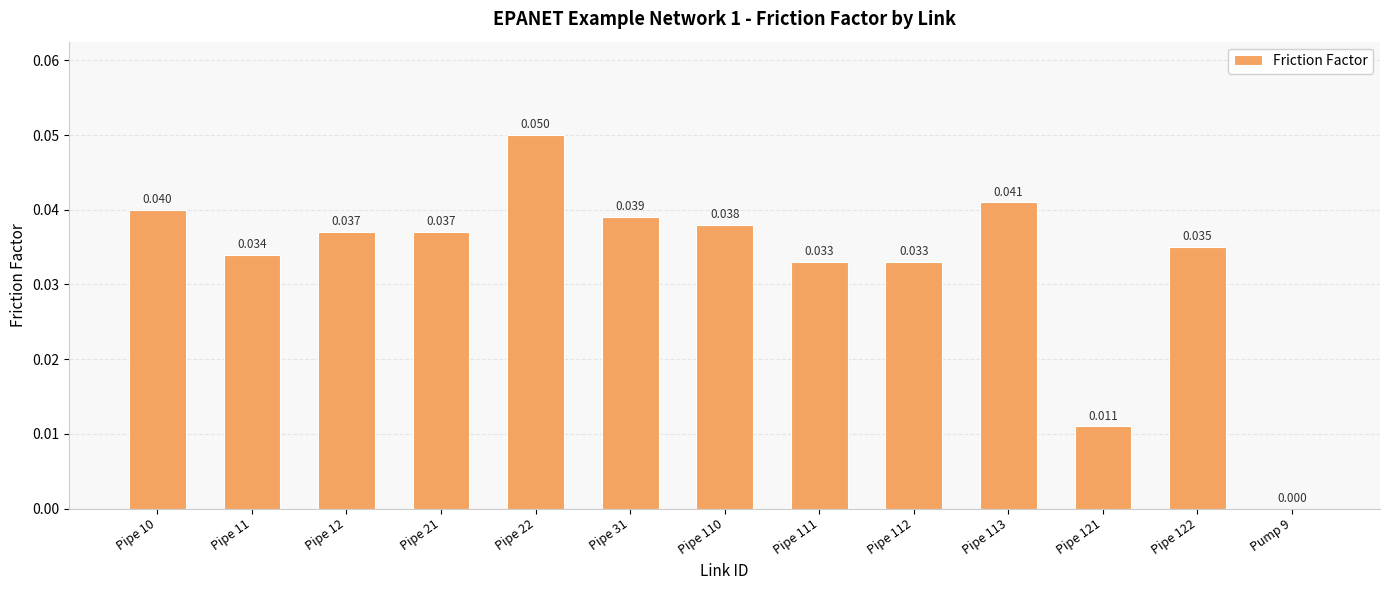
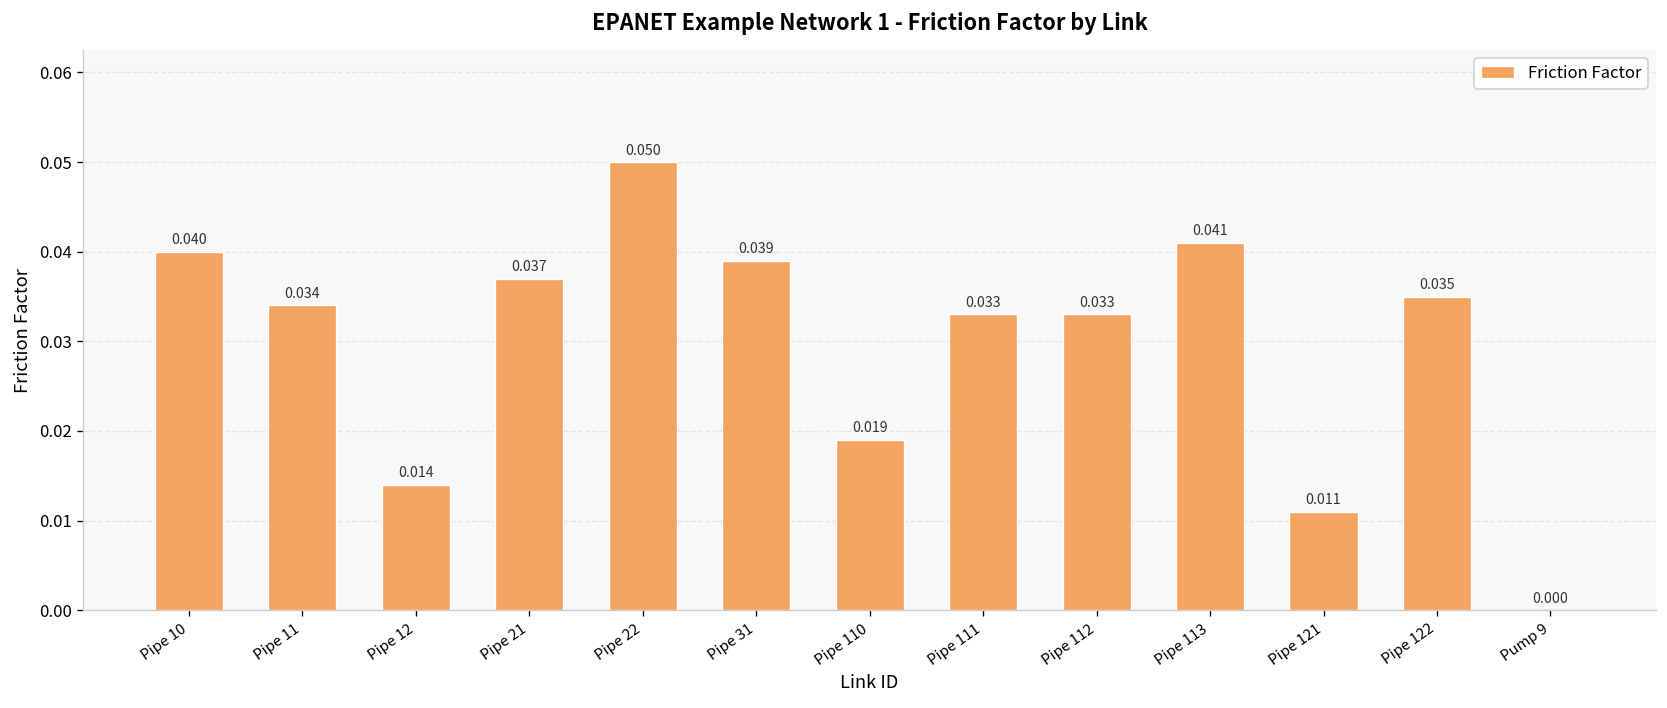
Pipe 12: 0.037 -> 0.014
Pipe 110: 0.038 -> 0.019
